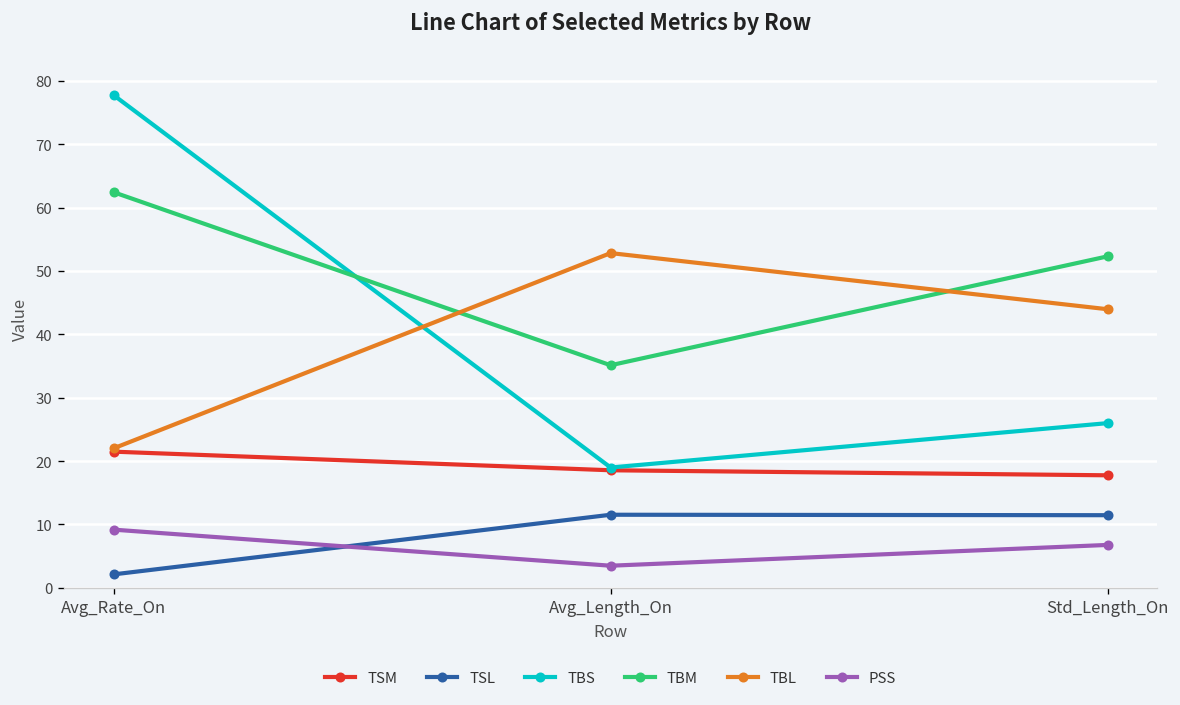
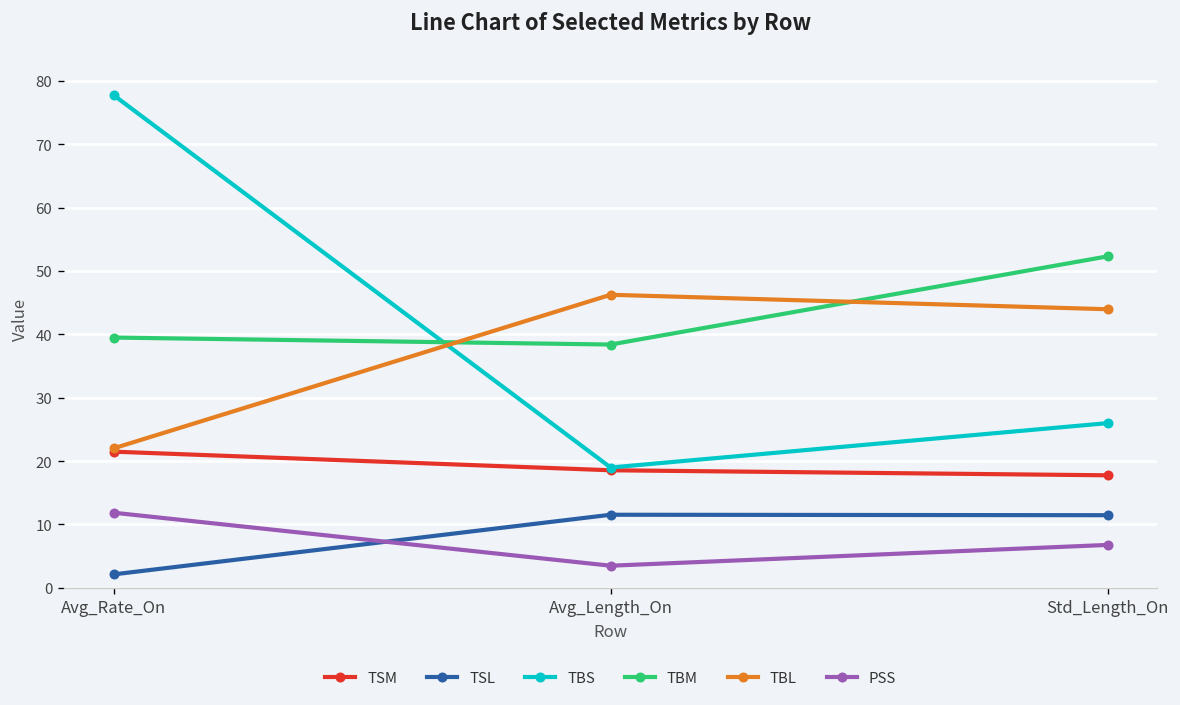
TBM, Avg_Rate_On: 62 -> 39
PSS, Avg_Rate_On: 9 -> 12
TBM, Avg_Length_On: 35 -> 38
TBL, Avg_Length_On: 53 -> 46
